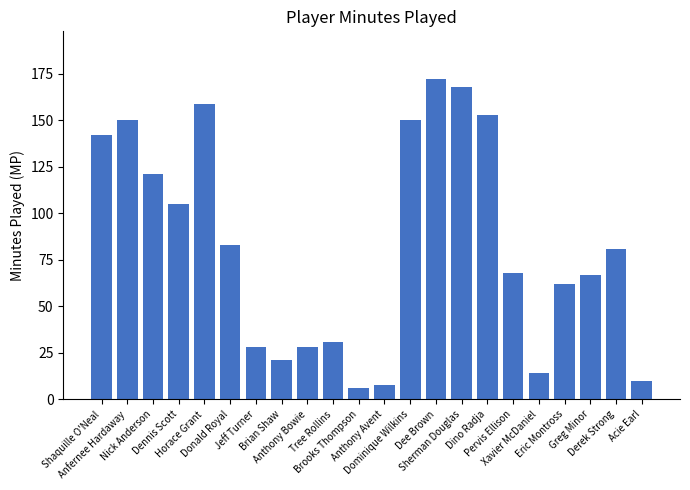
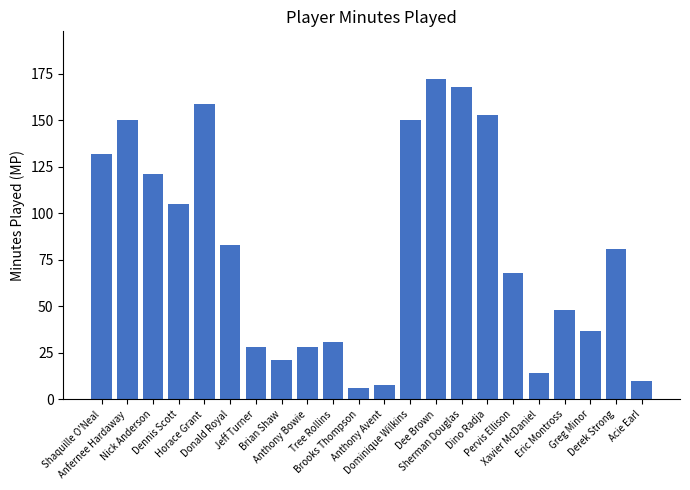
Shaquille O'Neal: 142 -> 132
Eric Montross: 62 -> 48
Greg Minor: 67 -> 37
